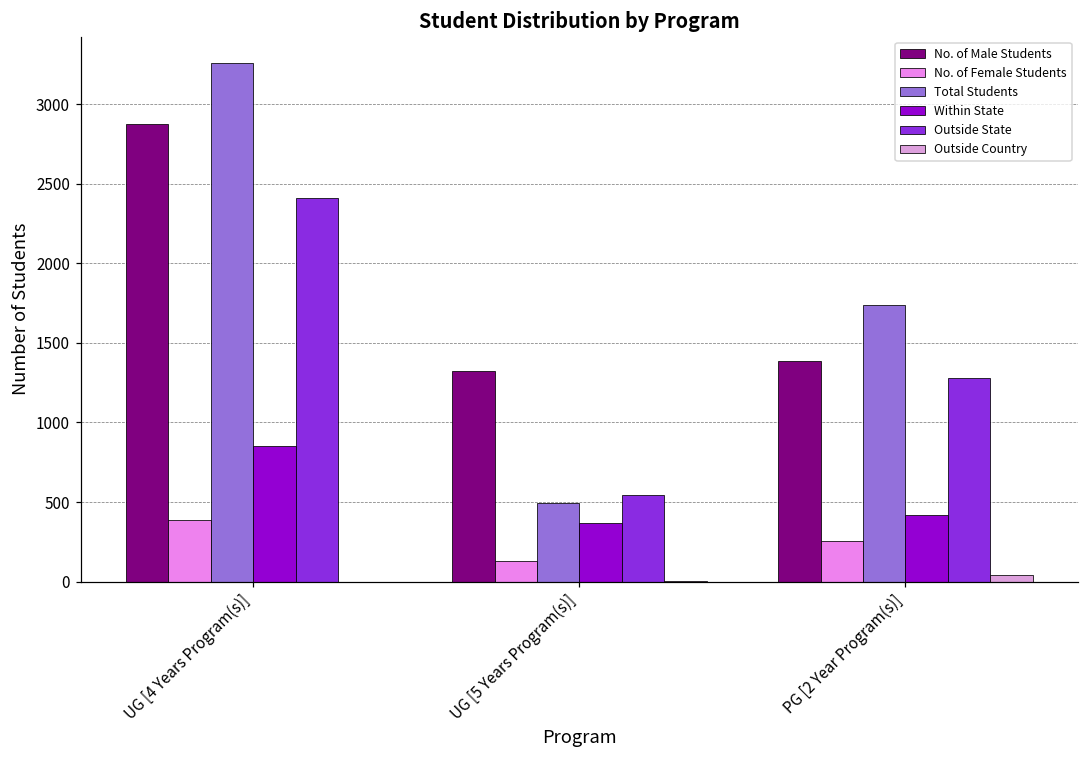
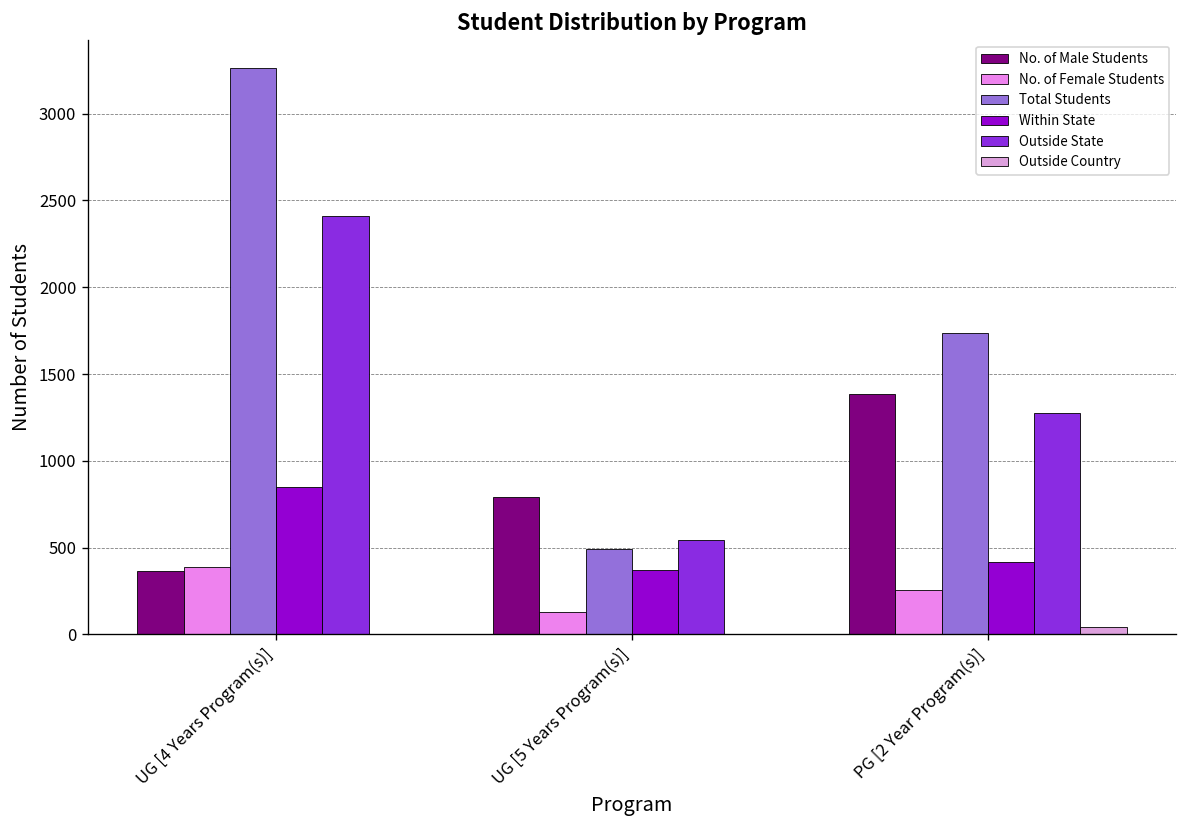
No. of Male Students, UG [4 Years Program(s)]: 2870 -> 370
No. of Male Students, UG [5 Years Program(s)]: 1320 -> 790
